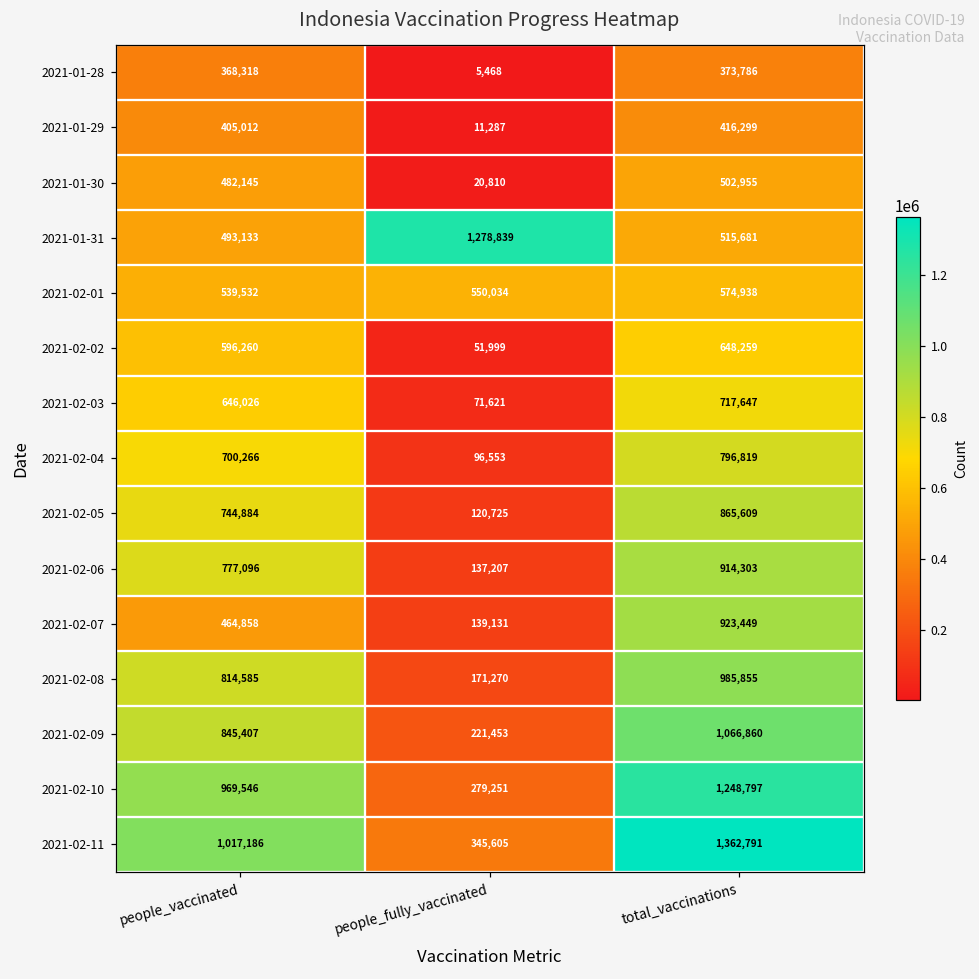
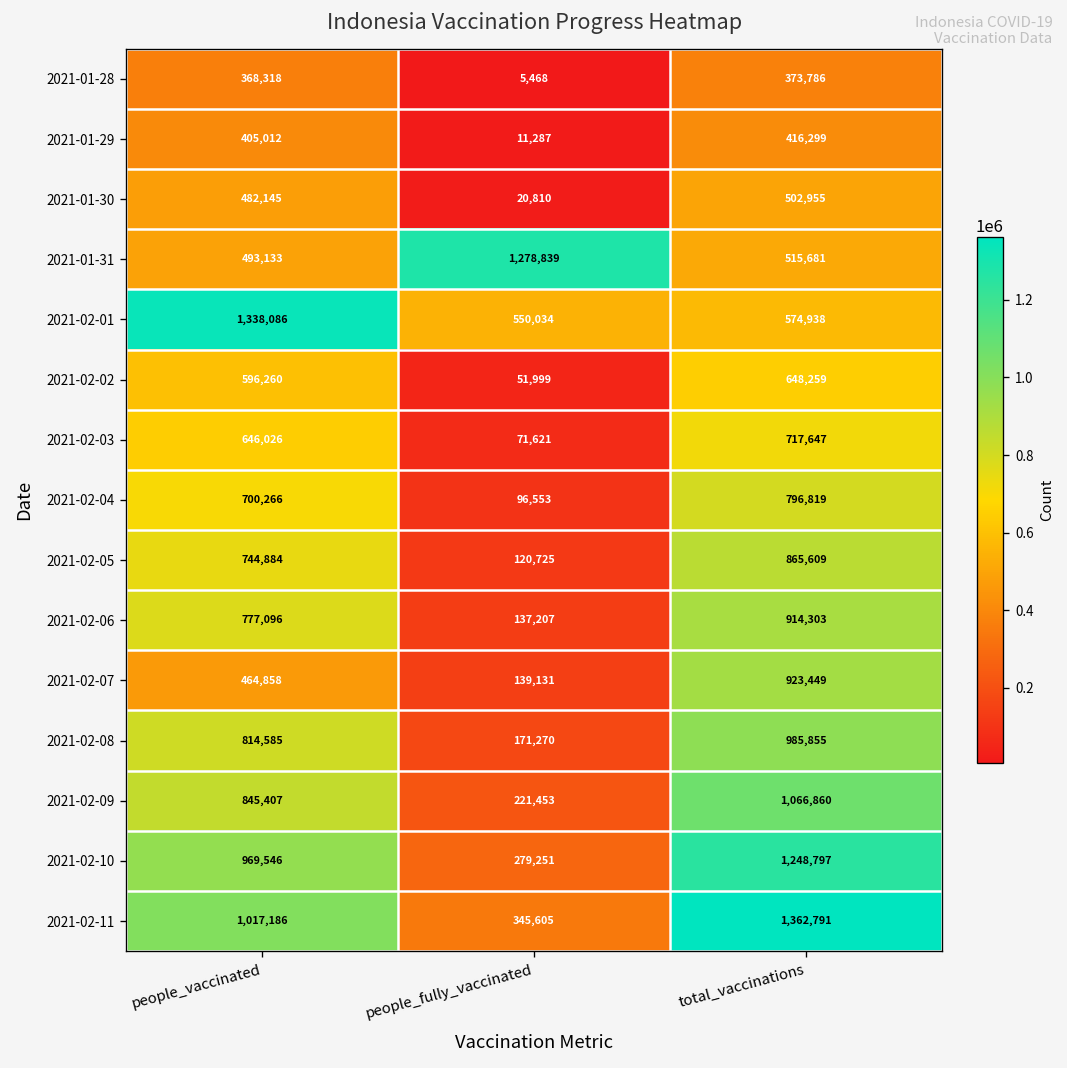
2021-02-01, people_vaccinated: 539,532 -> 1,338,086
